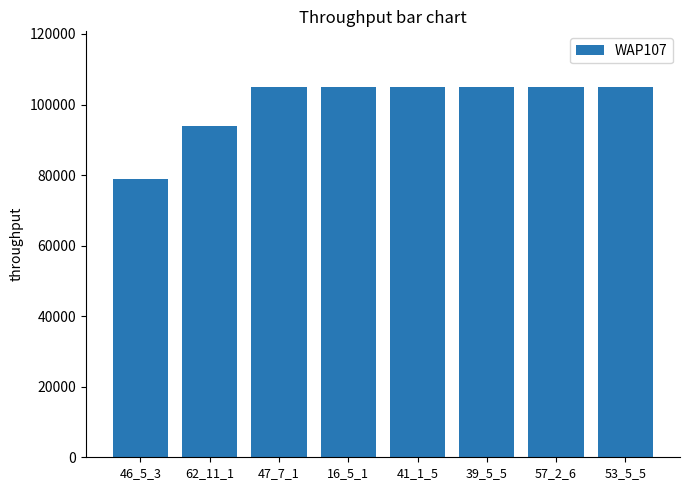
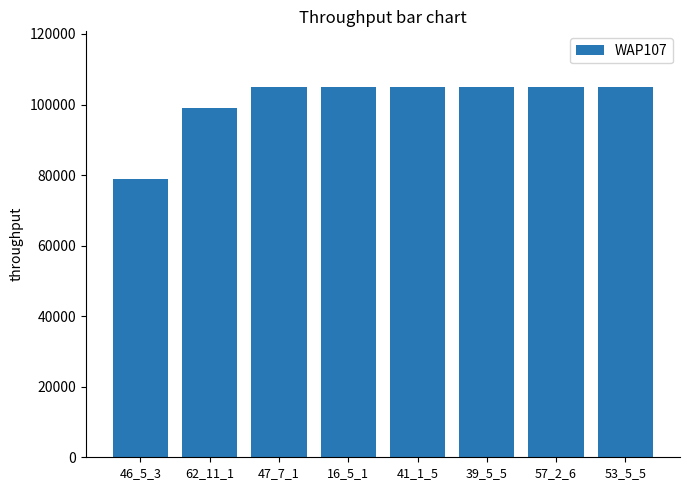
62_11_1: 94000 -> 99000
